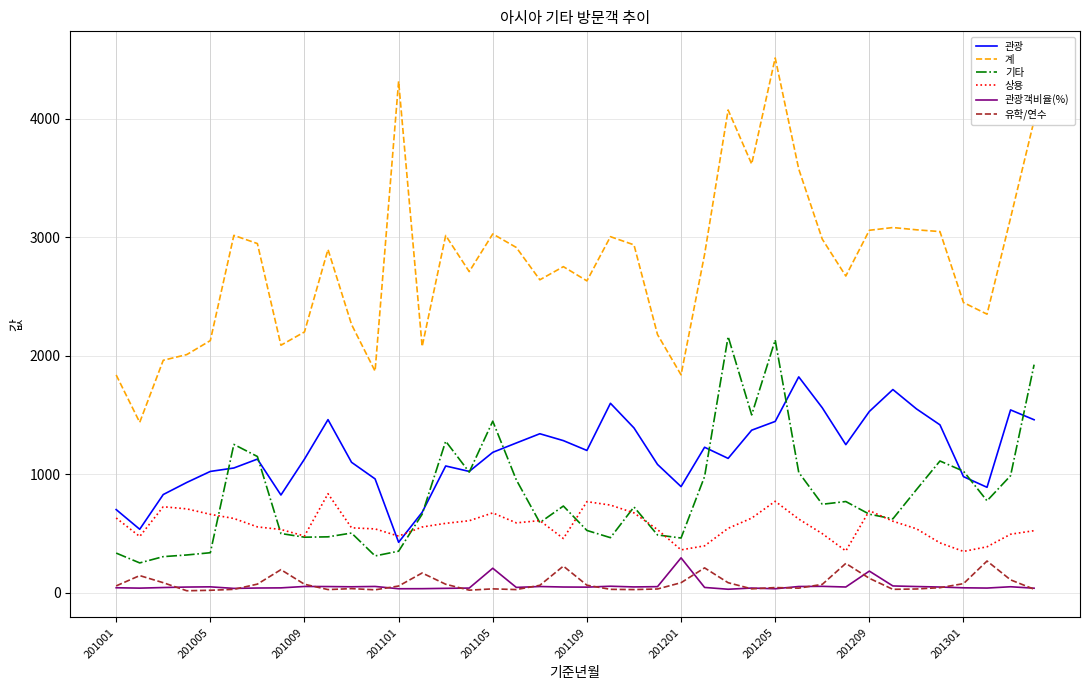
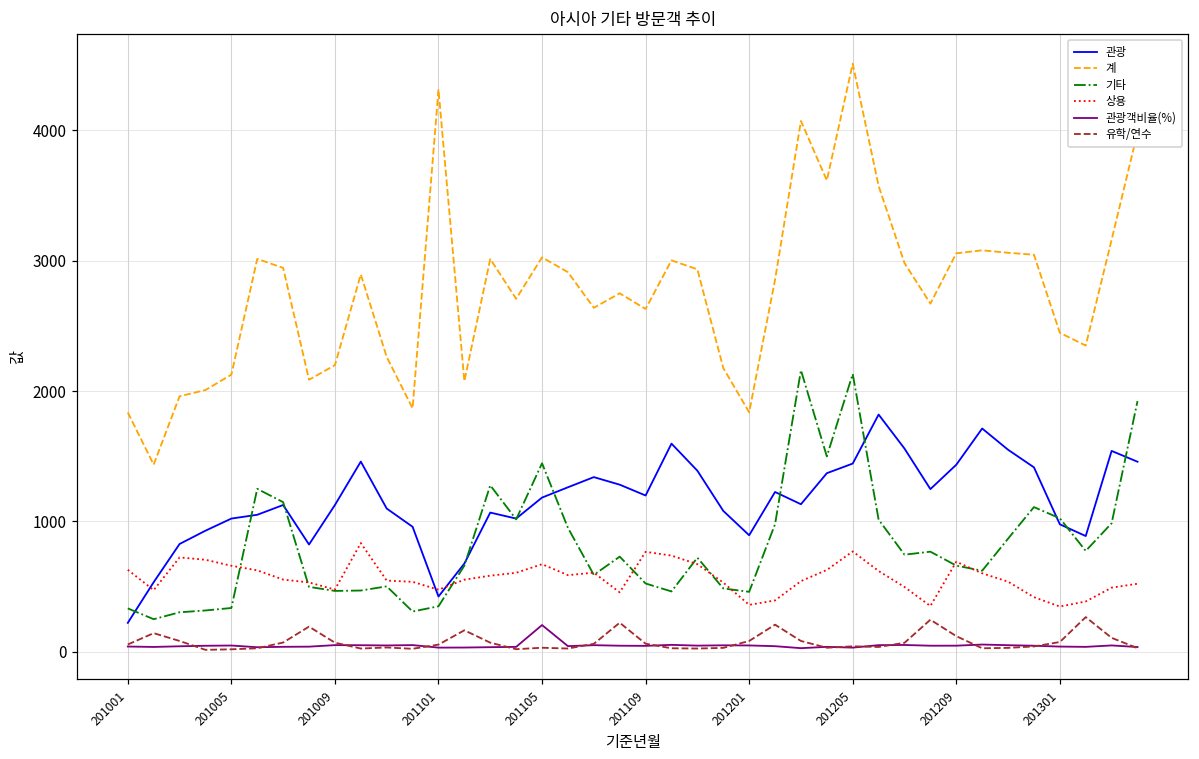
관광, 201001: 700 -> 220
관광객비율(%), 201201: 290 -> 50
관광, 201209: 1530 -> 1440
관광객비율(%), 201209: 180 -> 50
